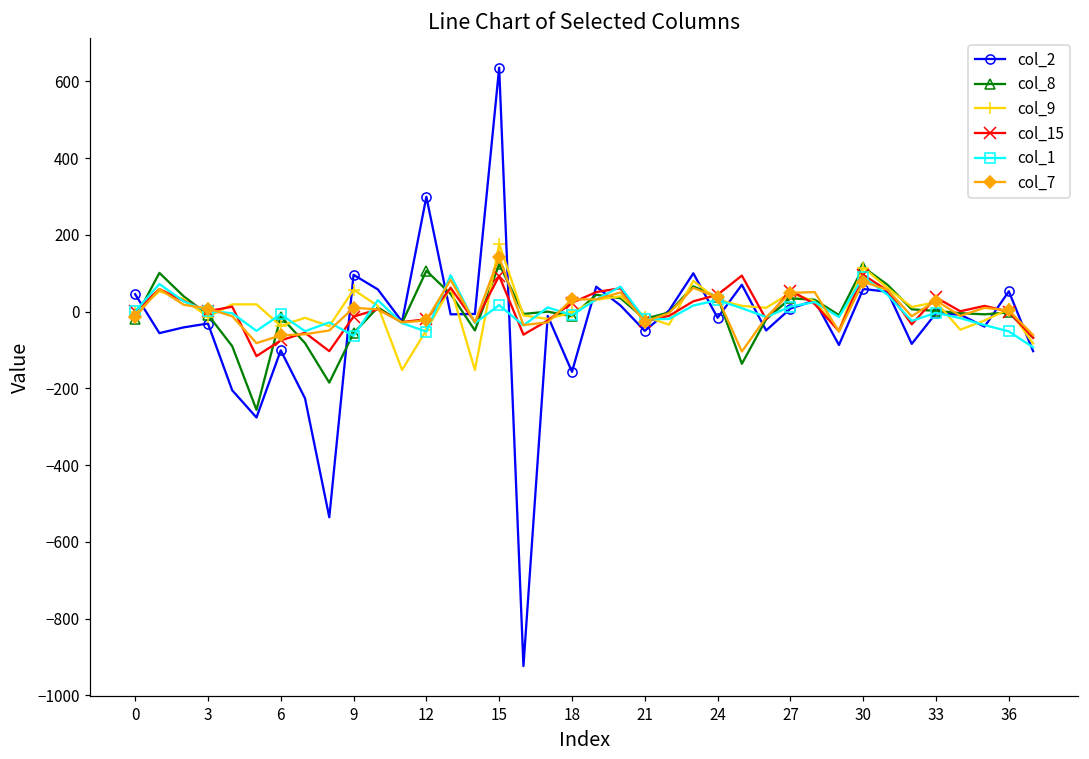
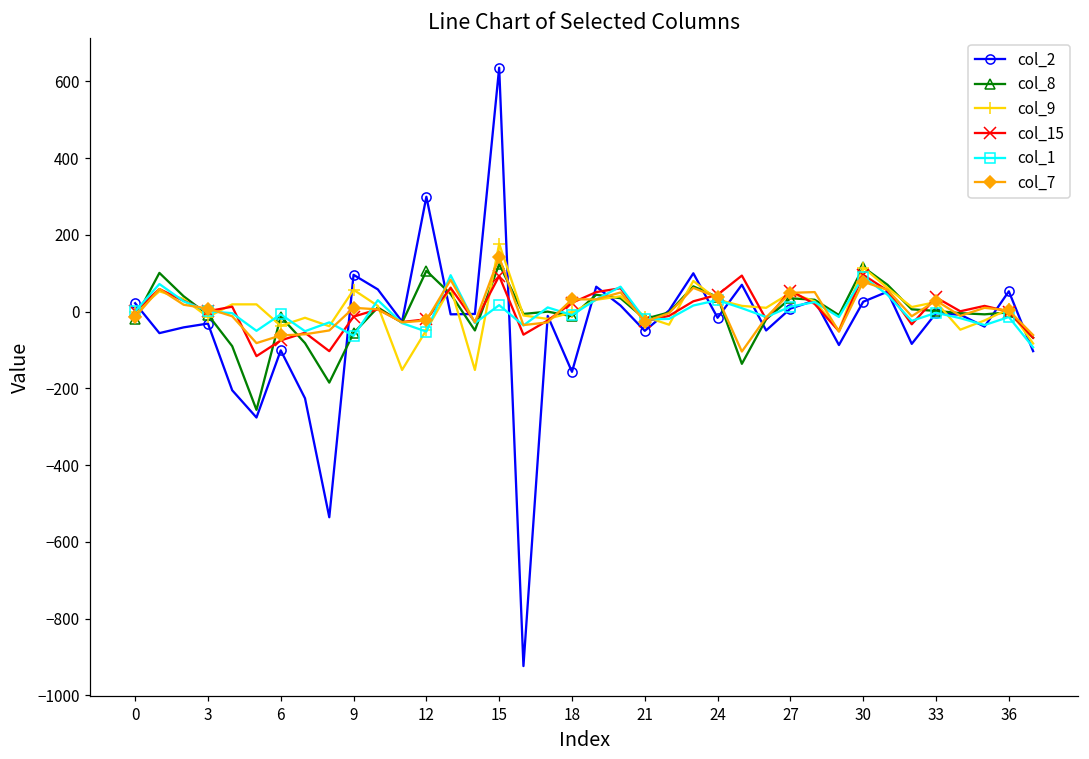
col_2, 0: 50 -> 20
col_2, 30: 60 -> 30
col_1, 36: -50 -> -10
